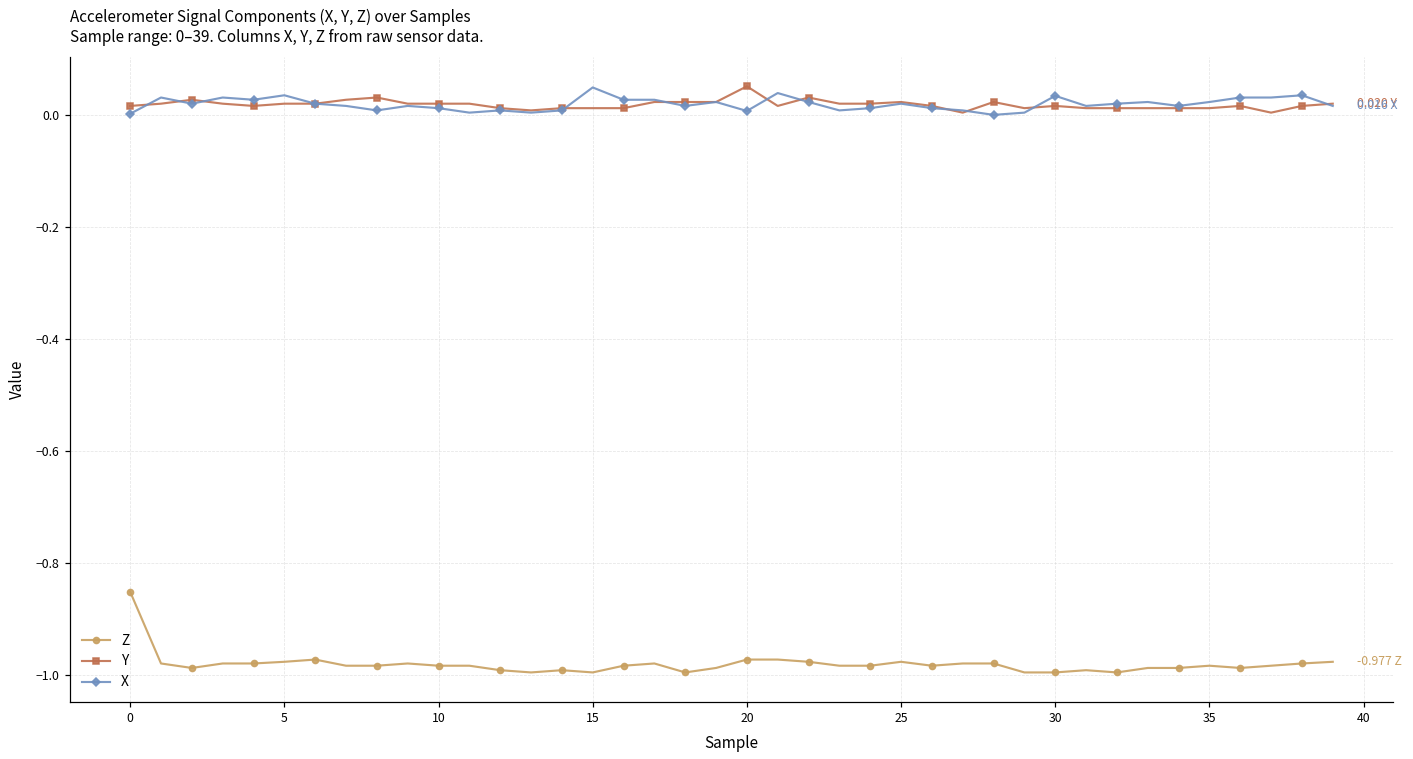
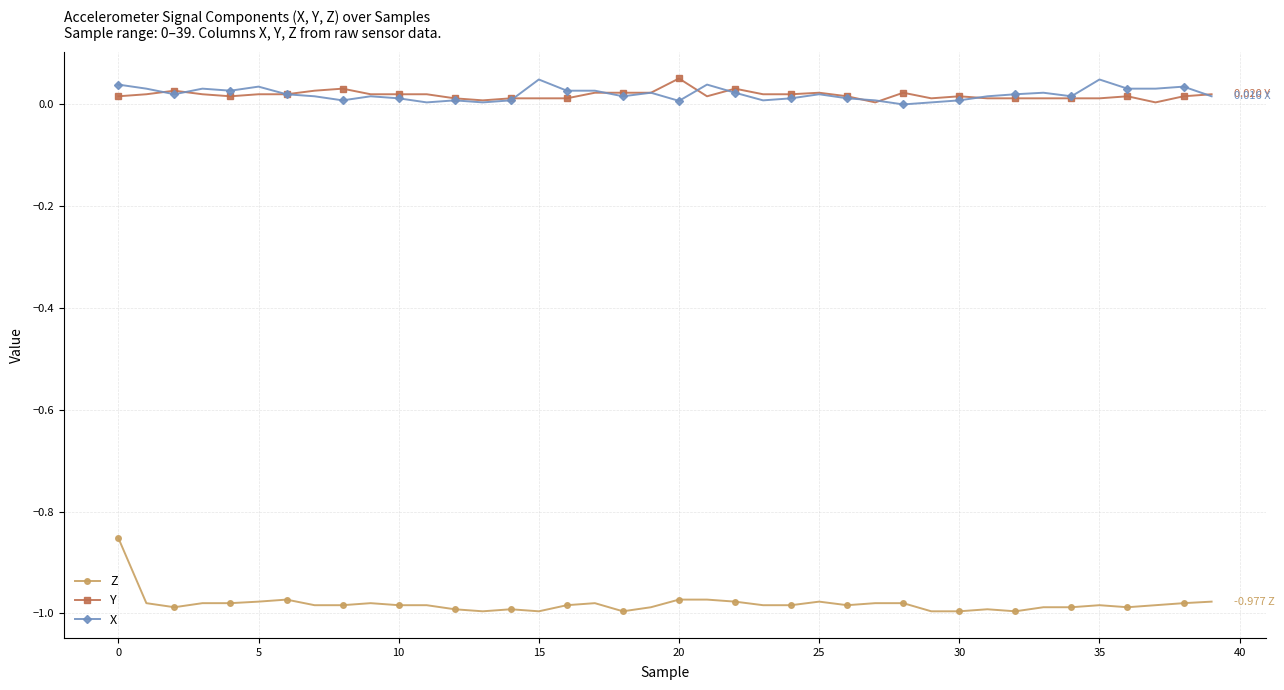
X, 0: 0.00 -> 0.04
X, 30: 0.03 -> 0.01
X, 35: 0.02 -> 0.05
